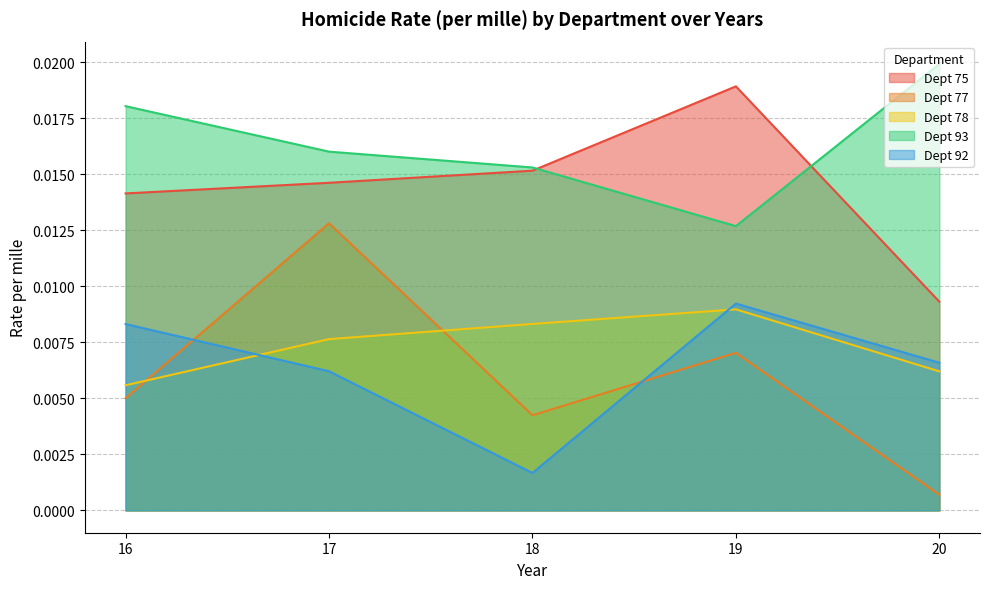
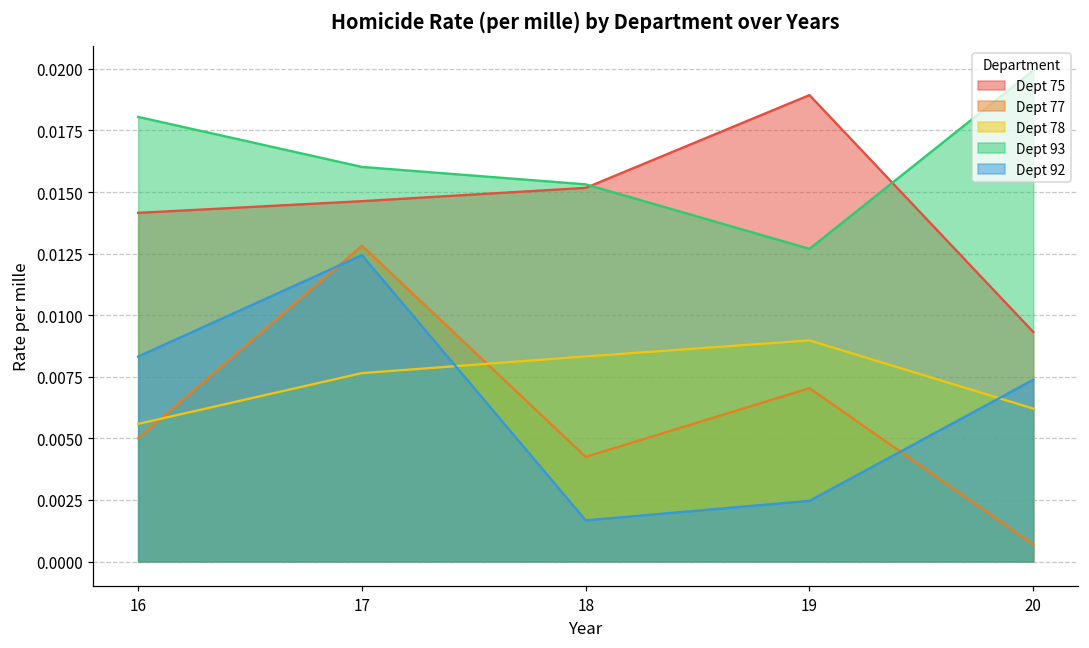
Dept 92, 17: 0.0062 -> 0.0124
Dept 92, 19: 0.0092 -> 0.0025
Dept 92, 20: 0.0066 -> 0.0074
